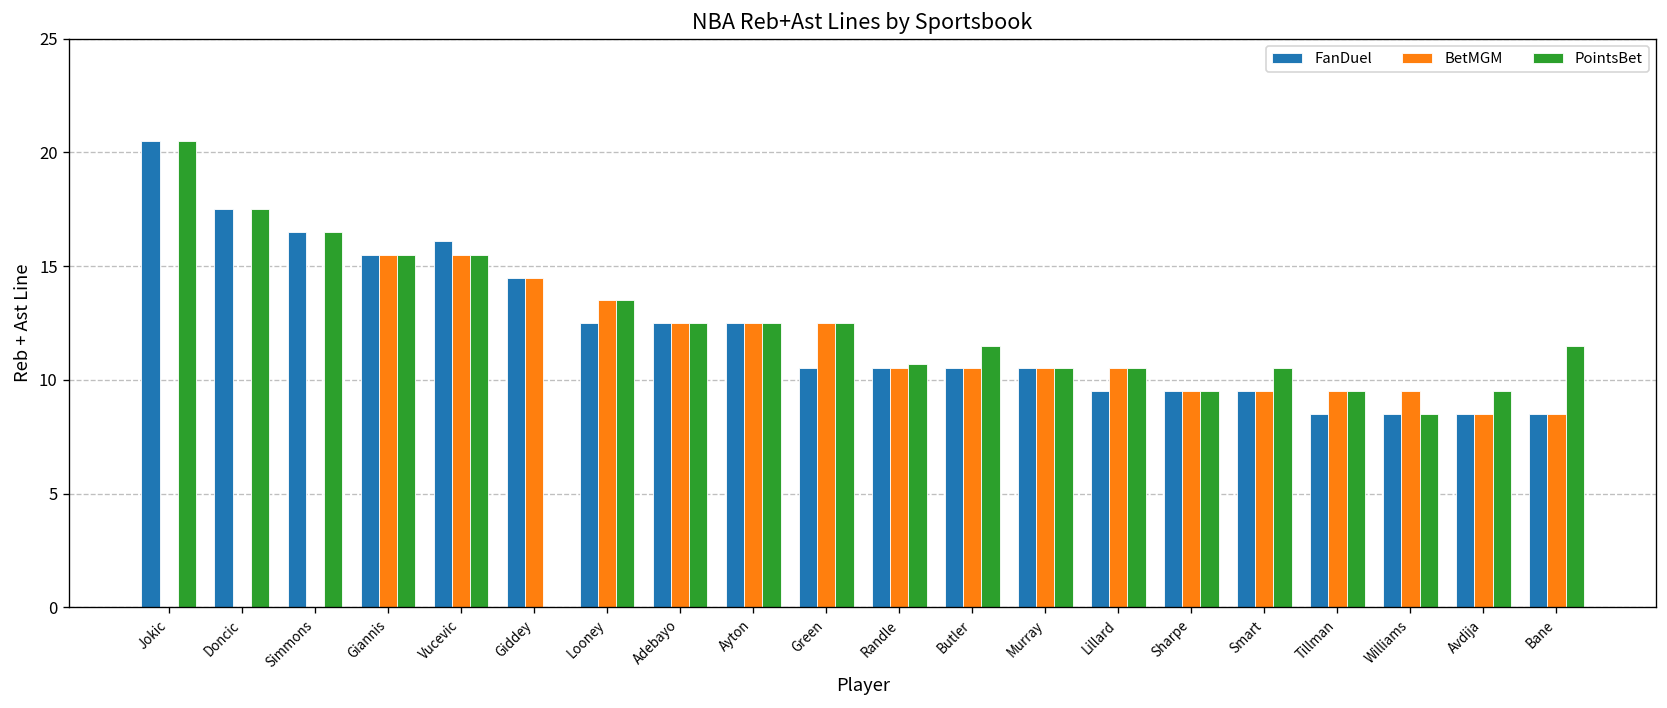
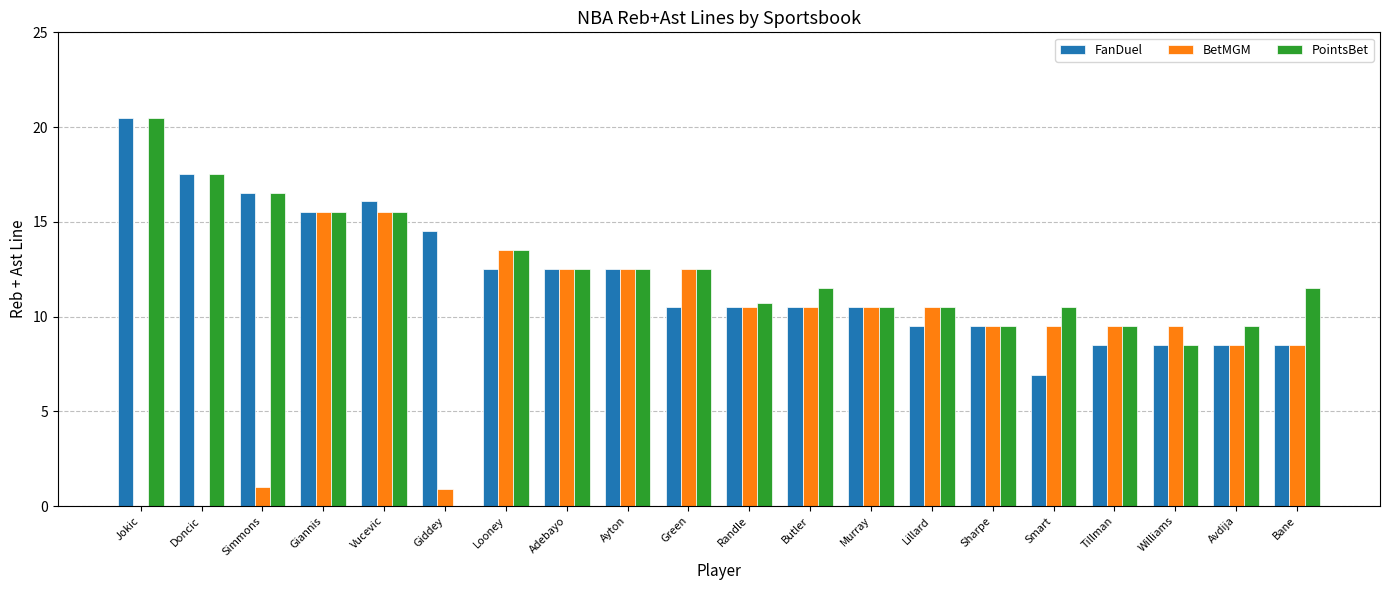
BetMGM, Simmons: 0 -> 1
BetMGM, Giddey: 14.5 -> 0.9
FanDuel, Smart: 9.5 -> 6.9
